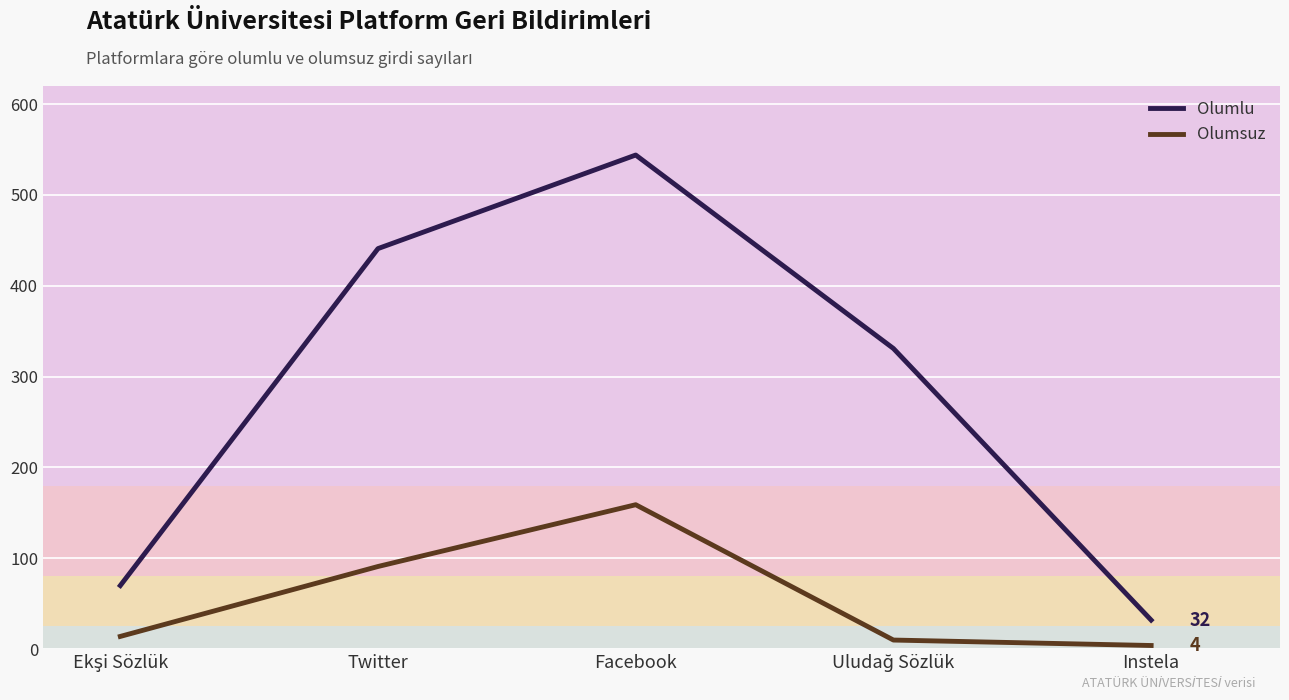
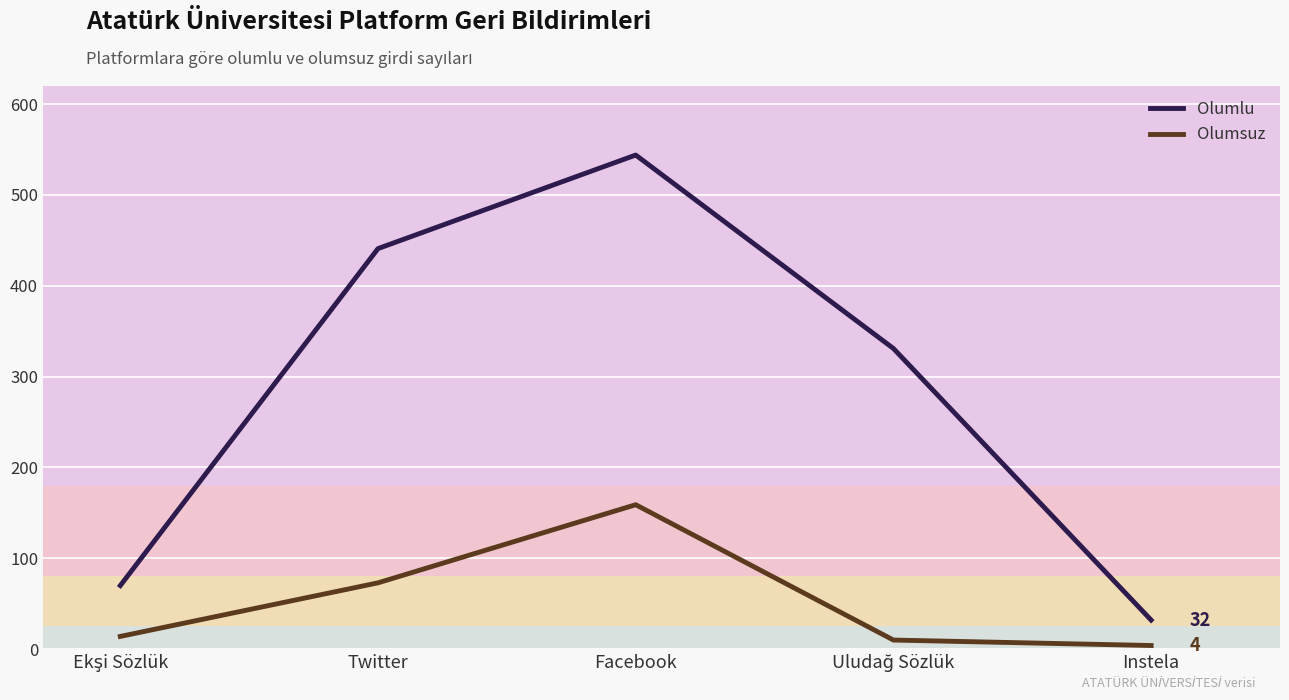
Olumsuz, Twitter: 90 -> 70
